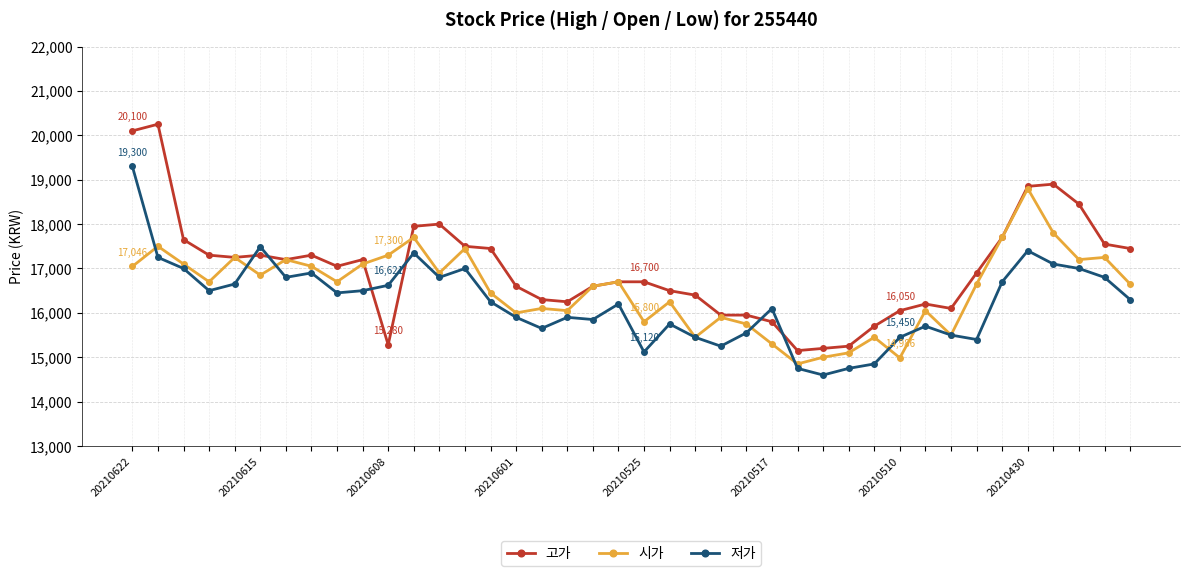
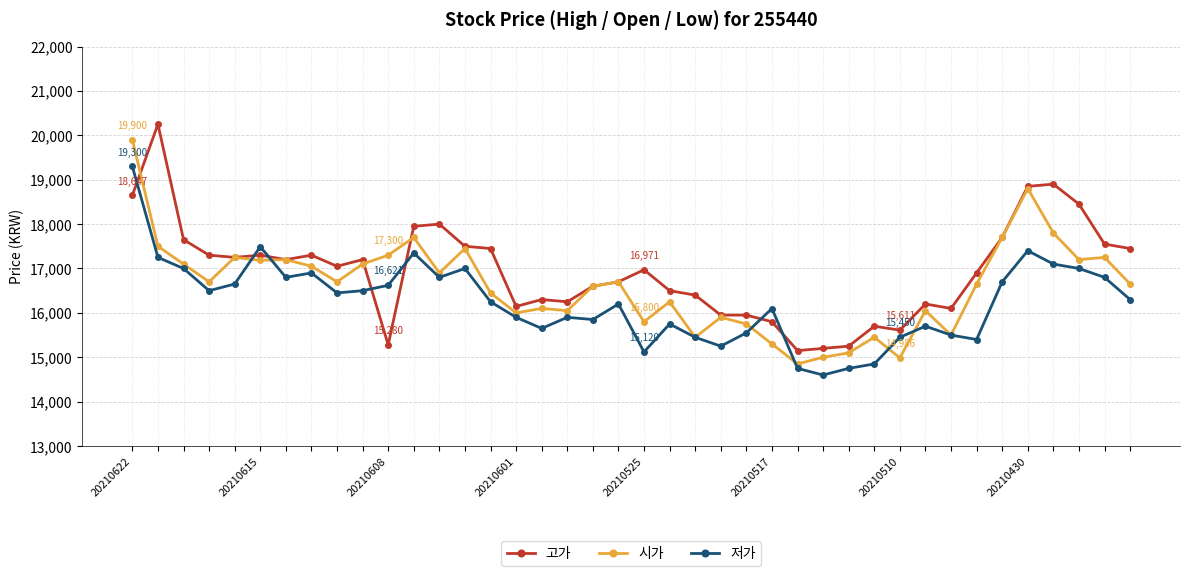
고가, 20210622: 20,100 -> 18,647
시가, 20210622: 17,046 -> 19,900
시가, 20210615: 16,900 -> 17,200
고가, 20210601: 16,600 -> 16,100
고가, 20210525: 16,700 -> 16,971
고가, 20210510: 16,050 -> 15,611
